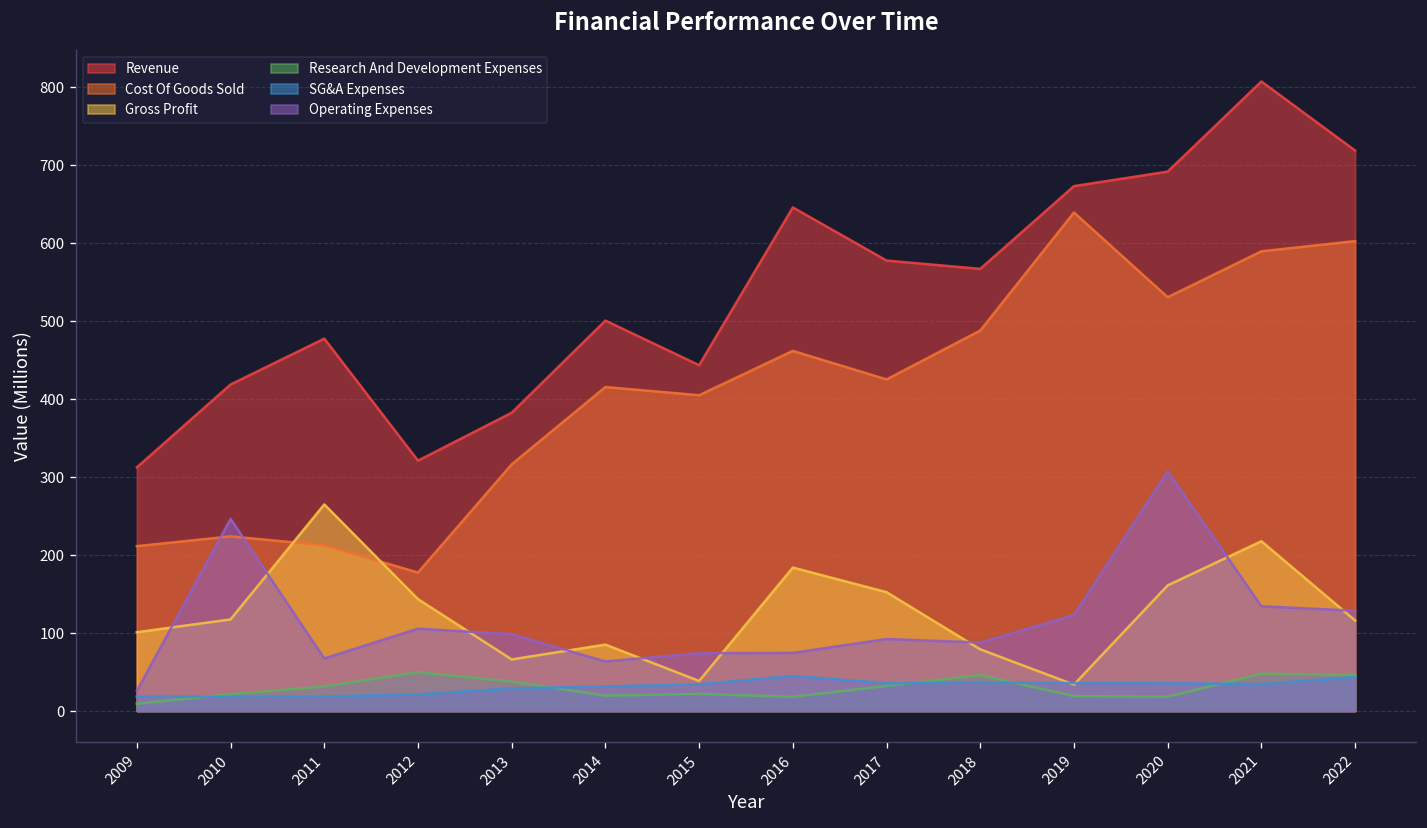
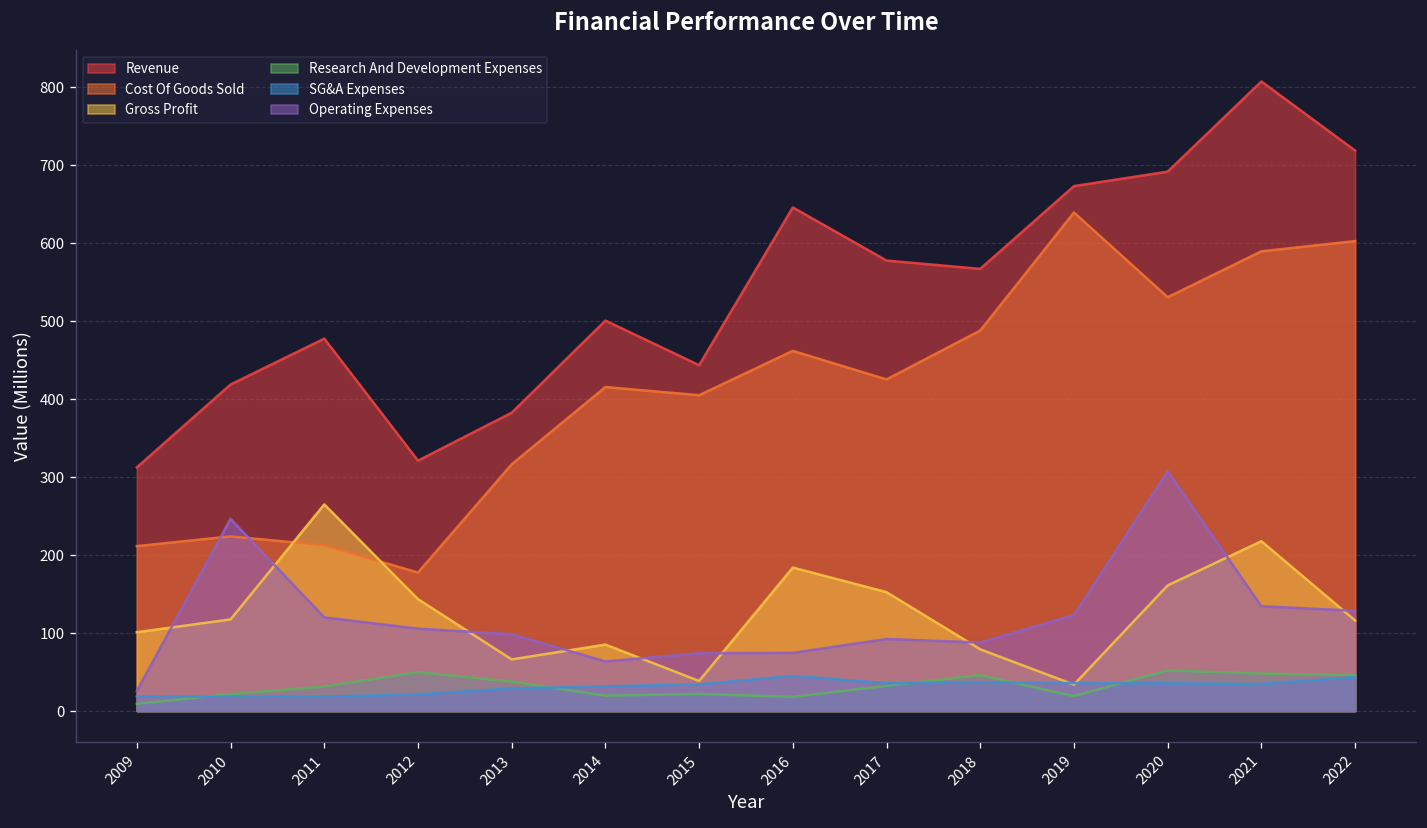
Operating Expenses, 2011: 70 -> 120
Research And Development Expenses, 2020: 20 -> 50
